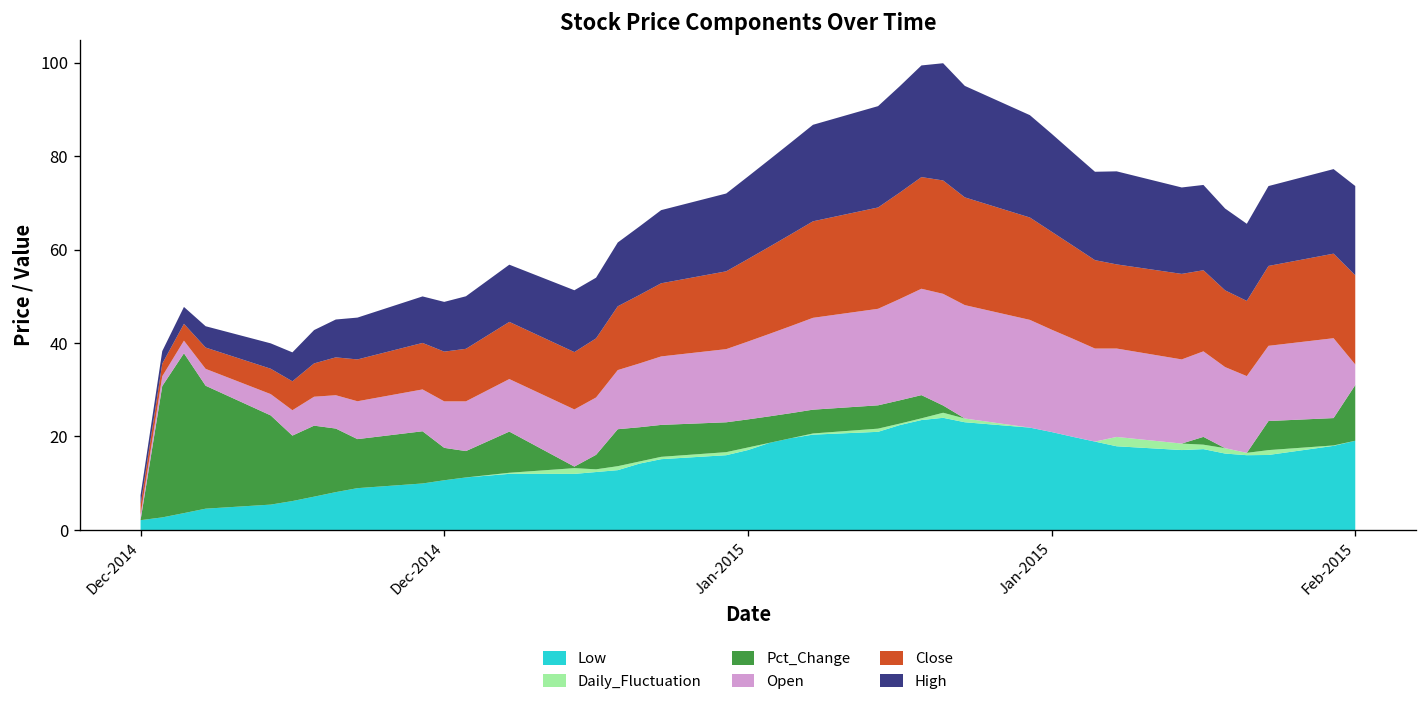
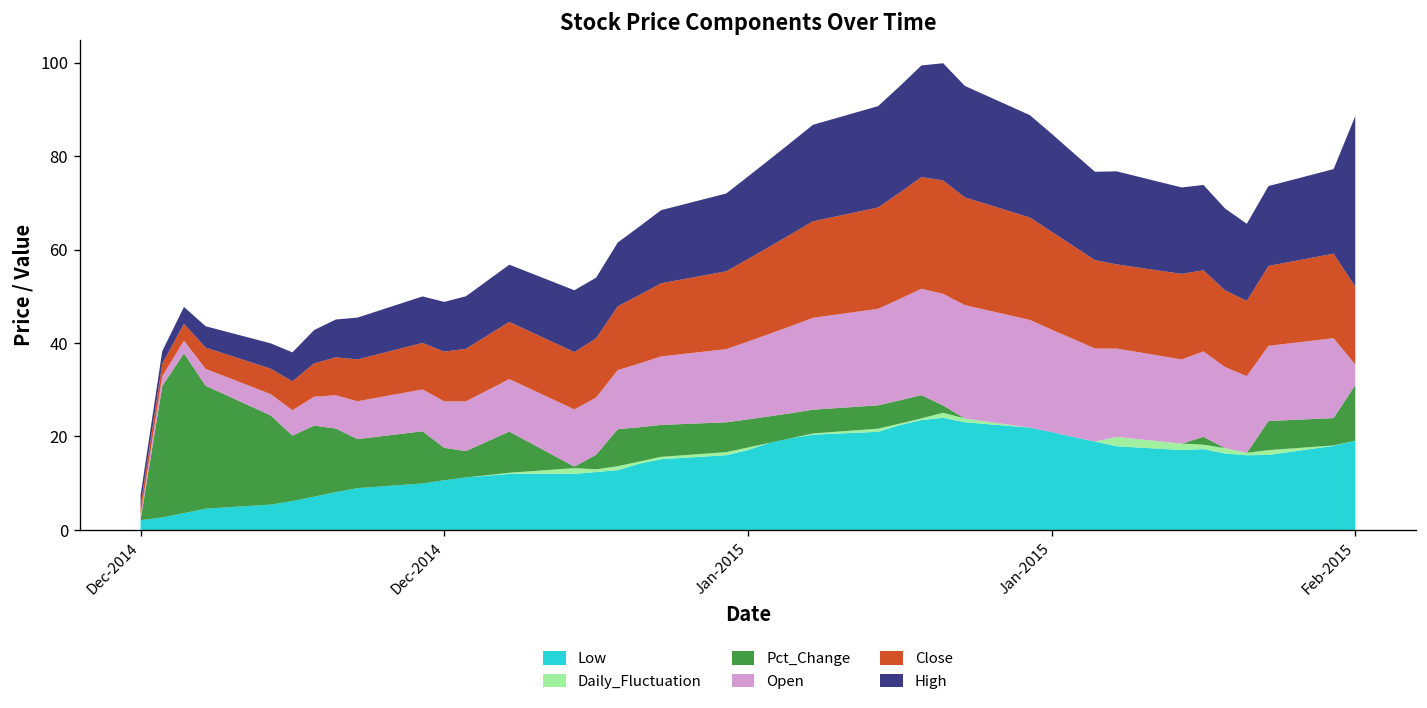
Close, Feb-2015: 19 -> 17
High, Feb-2015: 19 -> 36
